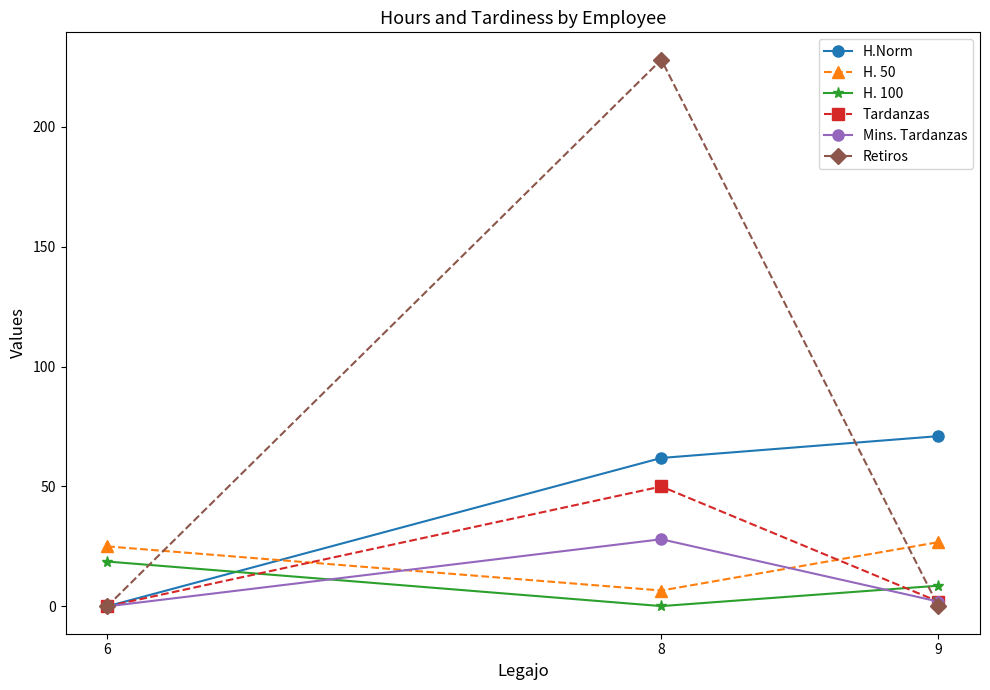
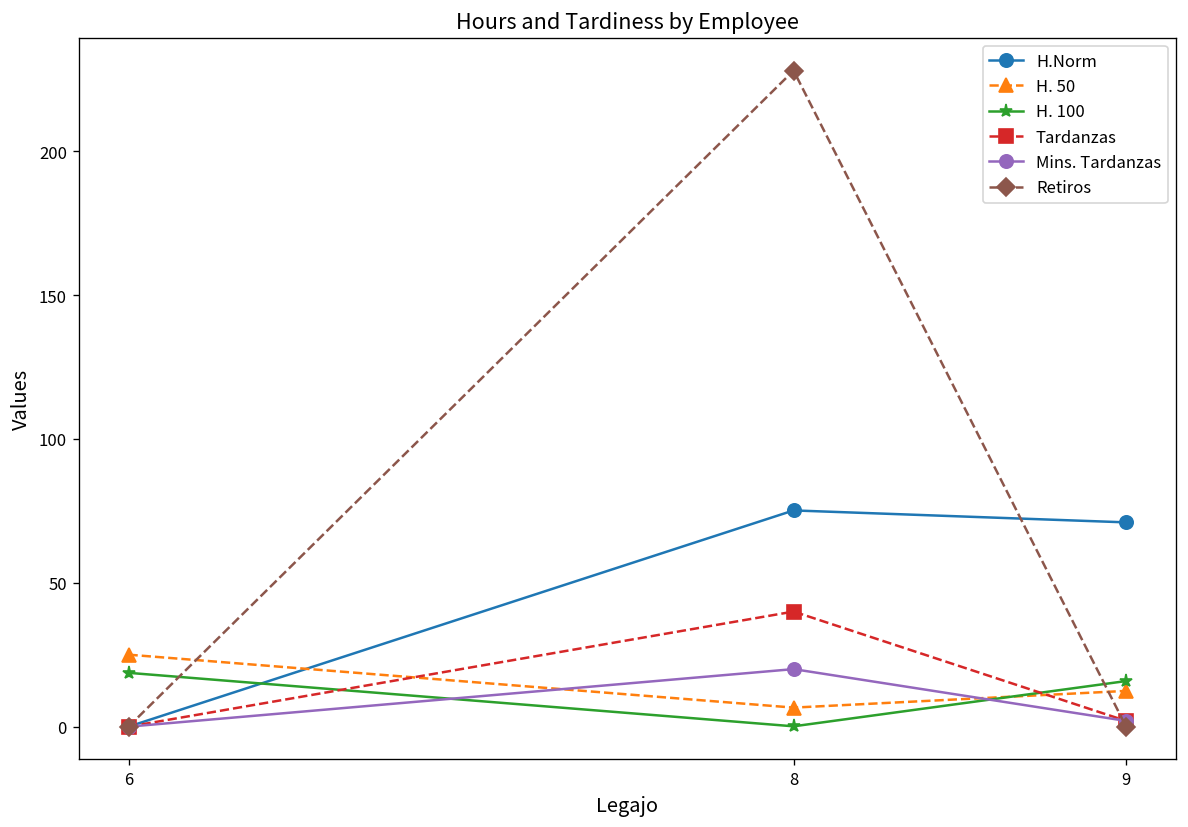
H.Norm, 8: 62 -> 75
Tardanzas, 8: 50 -> 40
Mins. Tardanzas, 8: 28 -> 20
H. 50, 9: 27 -> 12
H. 100, 9: 9 -> 16
